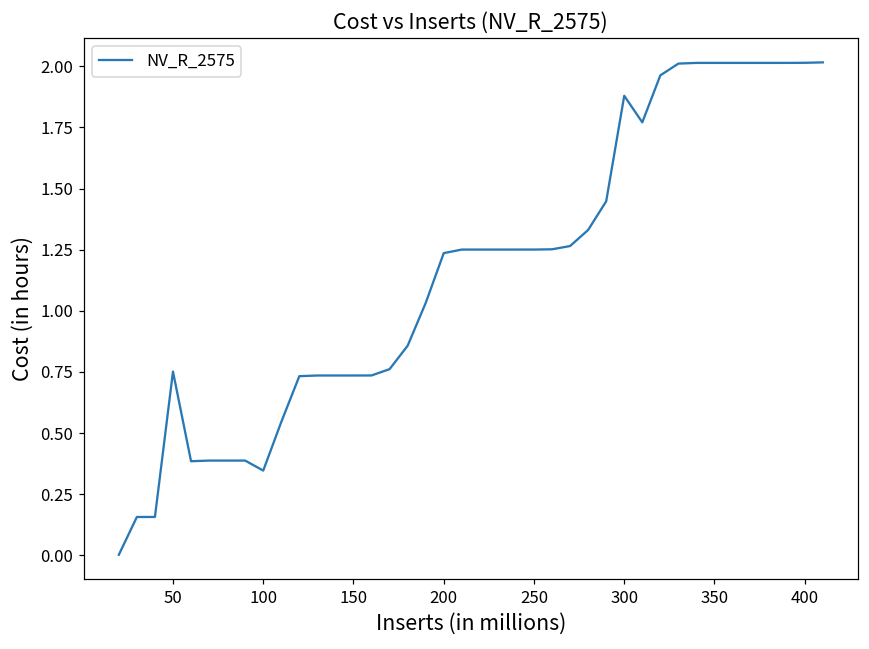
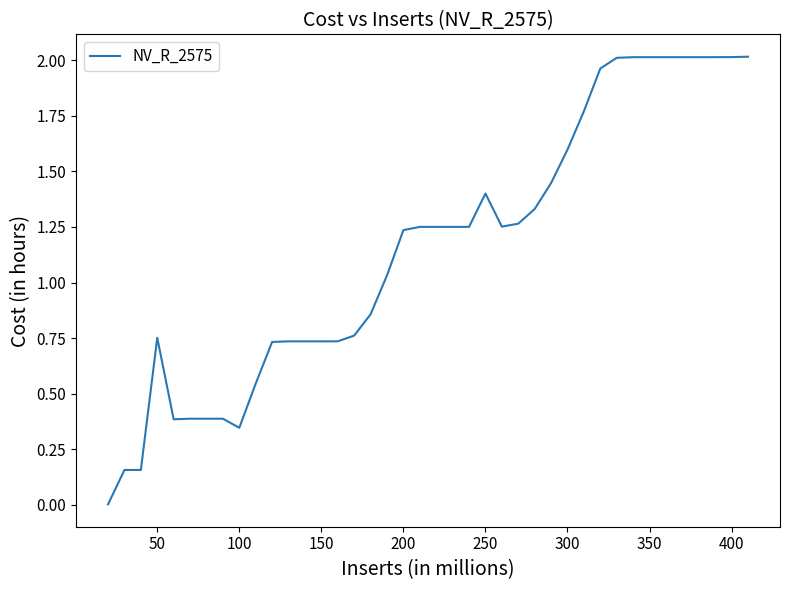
250: 1.25 -> 1.40
300: 1.88 -> 1.60
